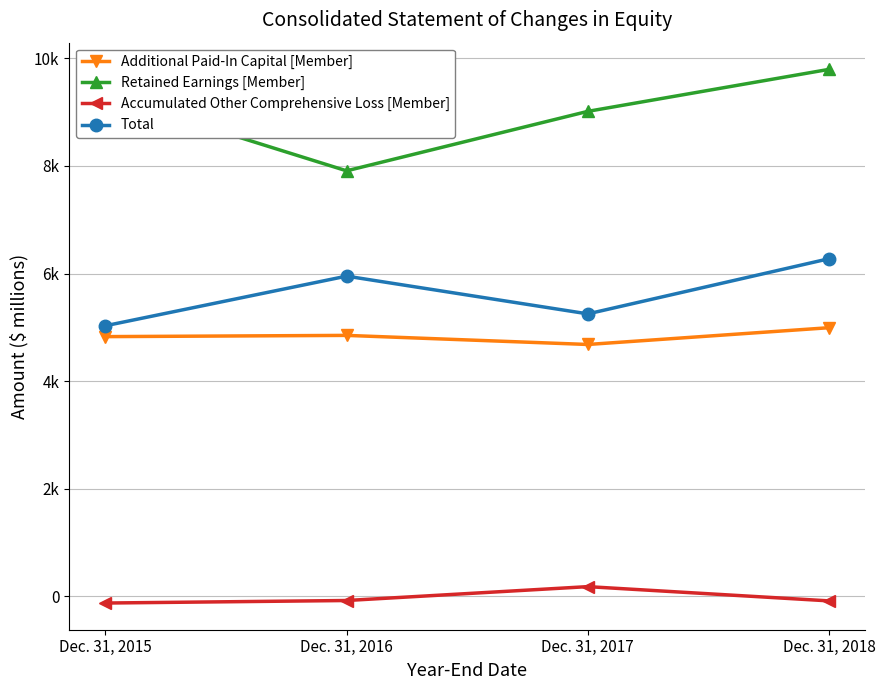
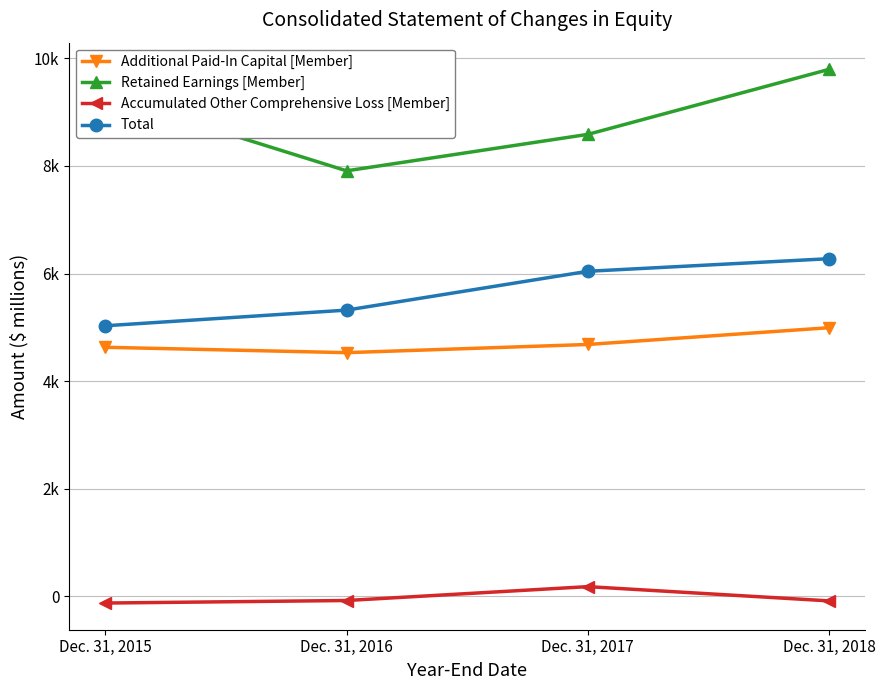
Additional Paid-In Capital [Member], Dec. 31, 2015: 4800 -> 4600
Additional Paid-In Capital [Member], Dec. 31, 2016: 4900 -> 4500
Total, Dec. 31, 2016: 6000 -> 5300
Retained Earnings [Member], Dec. 31, 2017: 9000 -> 8600
Total, Dec. 31, 2017: 5300 -> 6000
